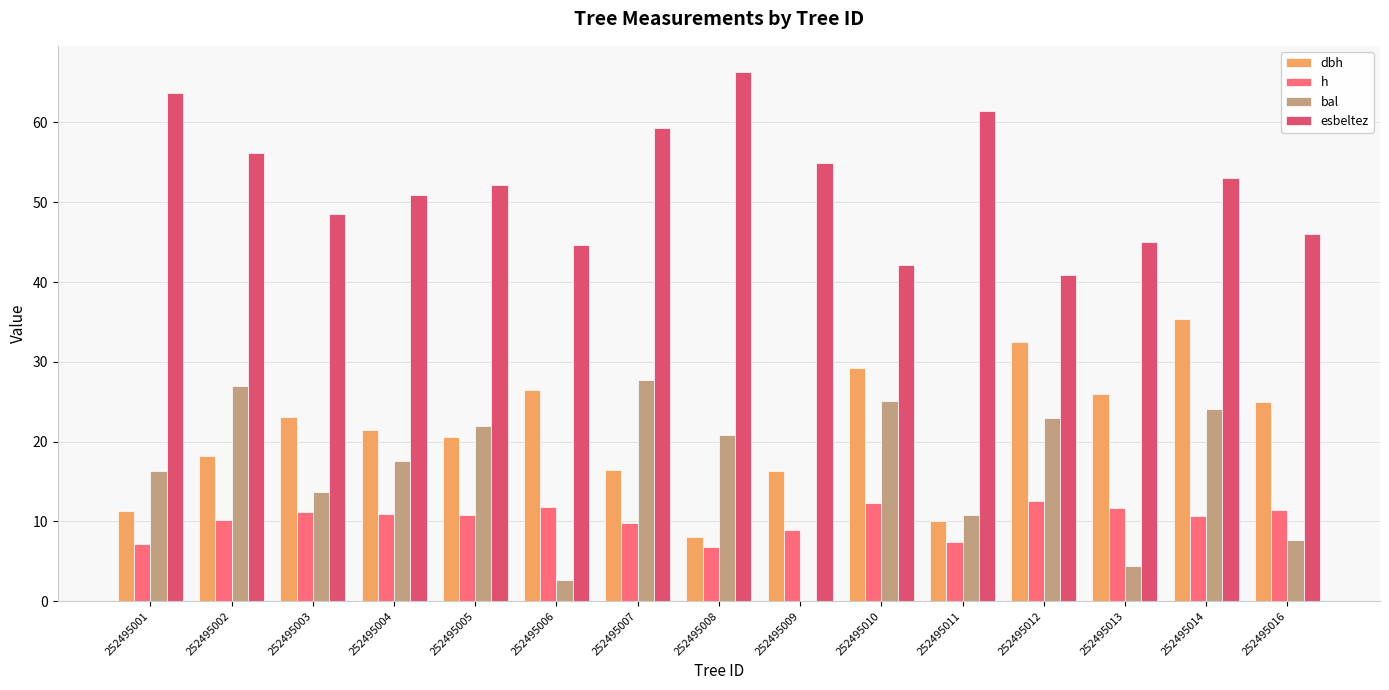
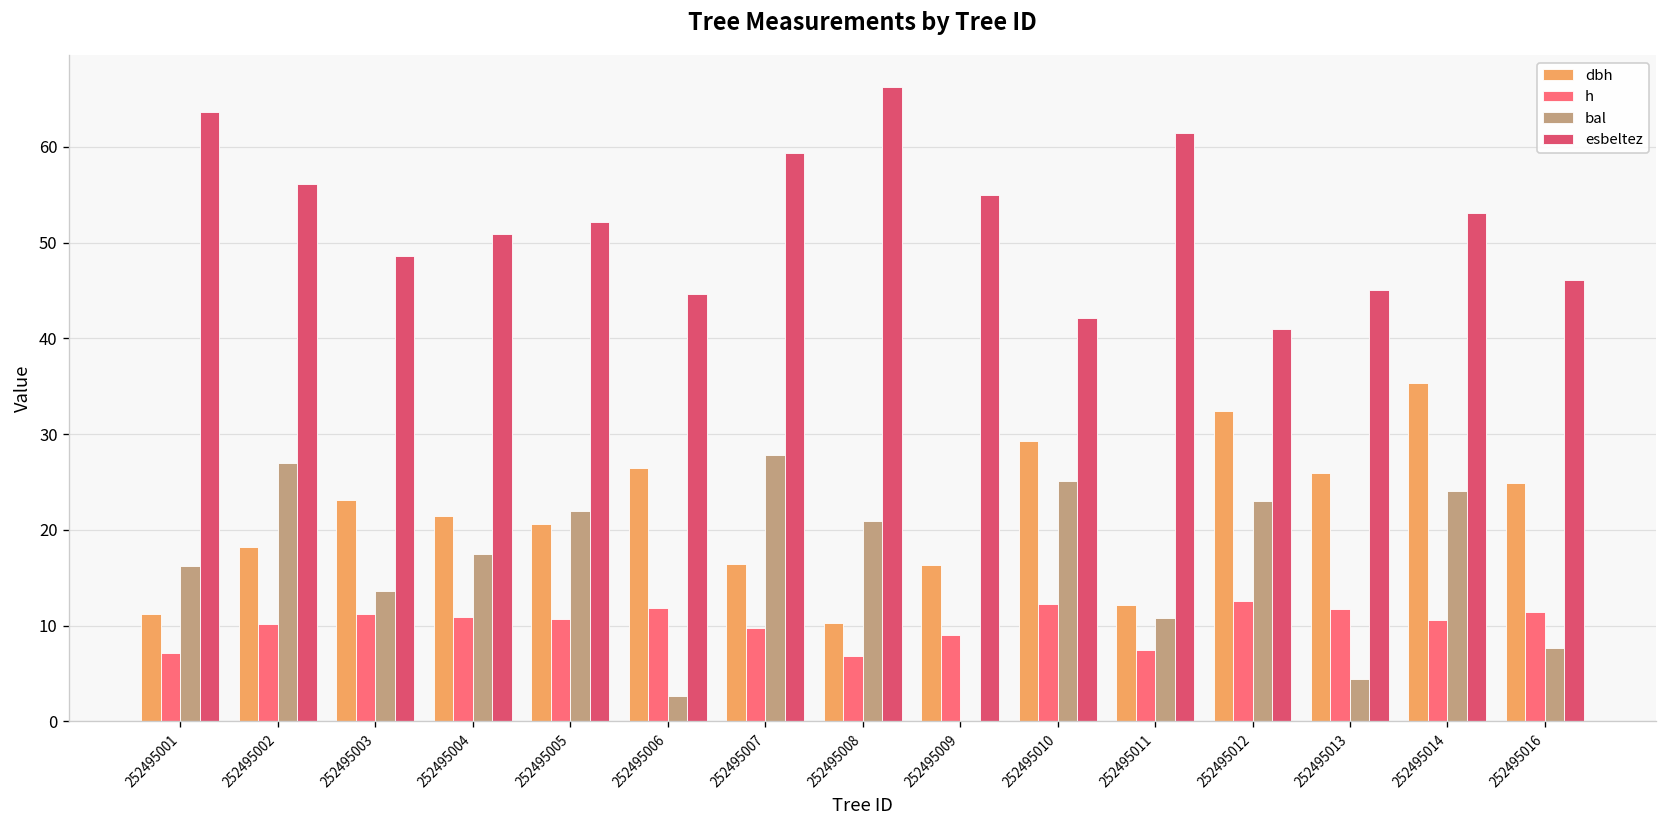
dbh, 252495008: 8 -> 10
dbh, 252495011: 10 -> 12
